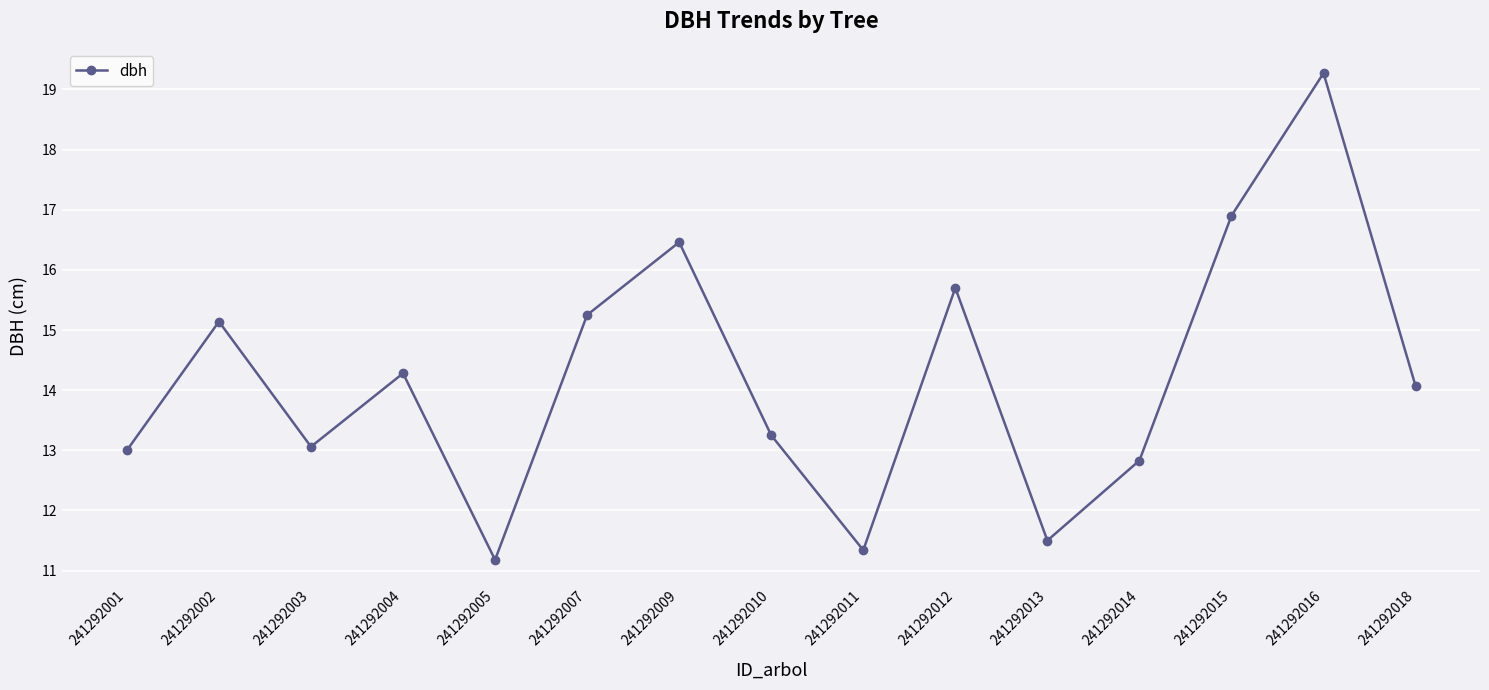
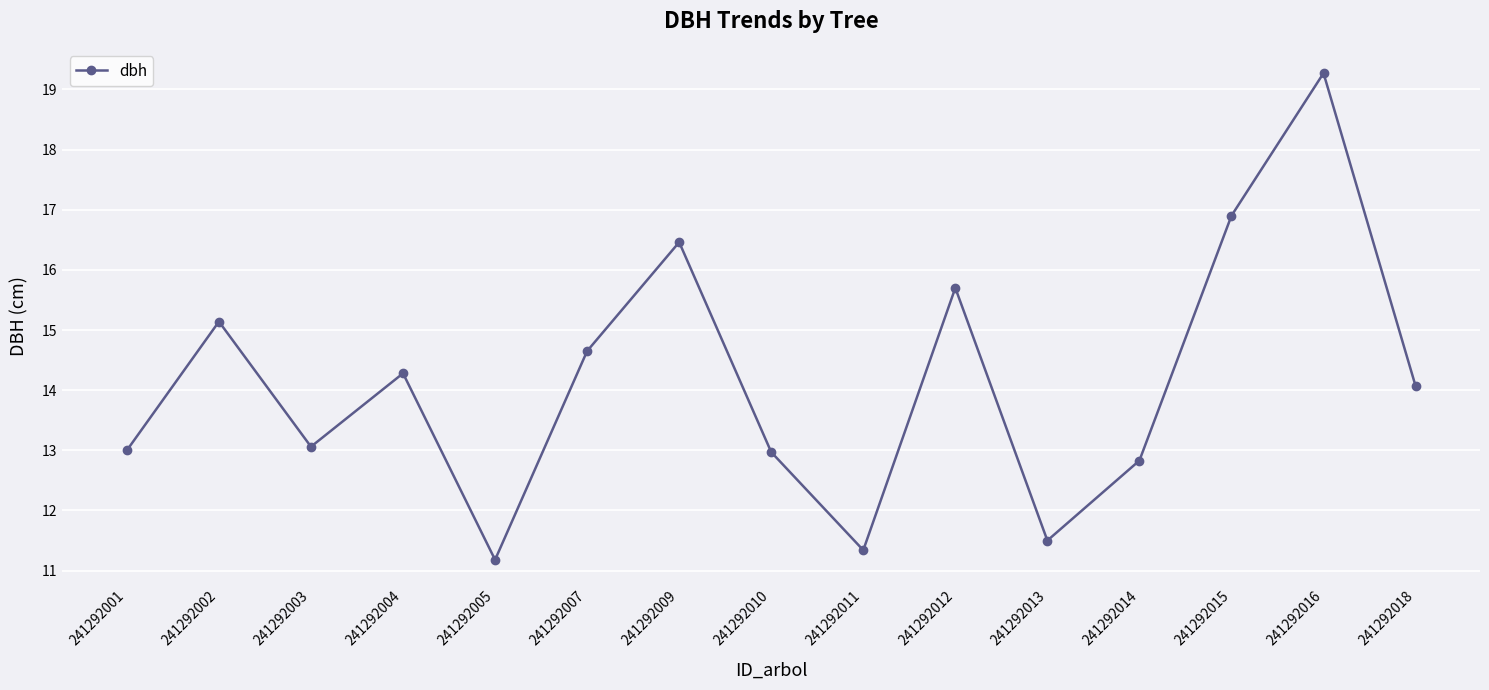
241292007: 15.3 -> 14.7
241292010: 13.3 -> 13.0
